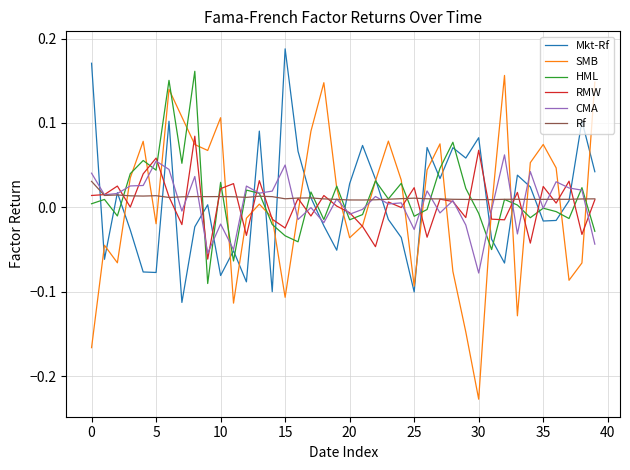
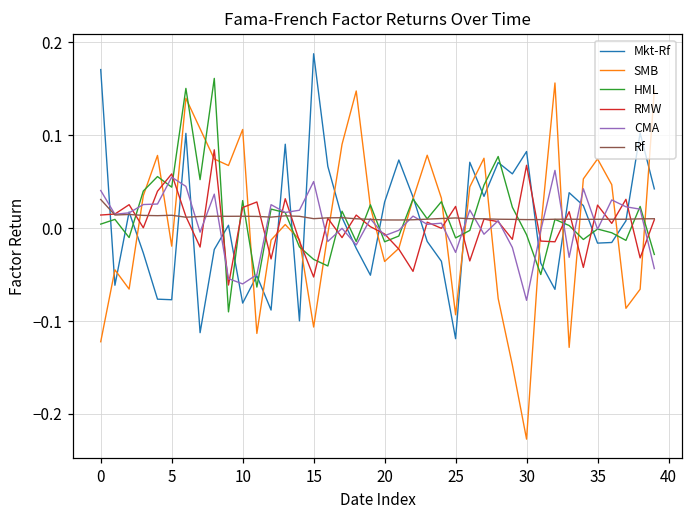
SMB, 0: -0.17 -> -0.12
CMA, 10: -0.02 -> -0.06
RMW, 15: -0.02 -> -0.05
Mkt-Rf, 25: -0.10 -> -0.12
